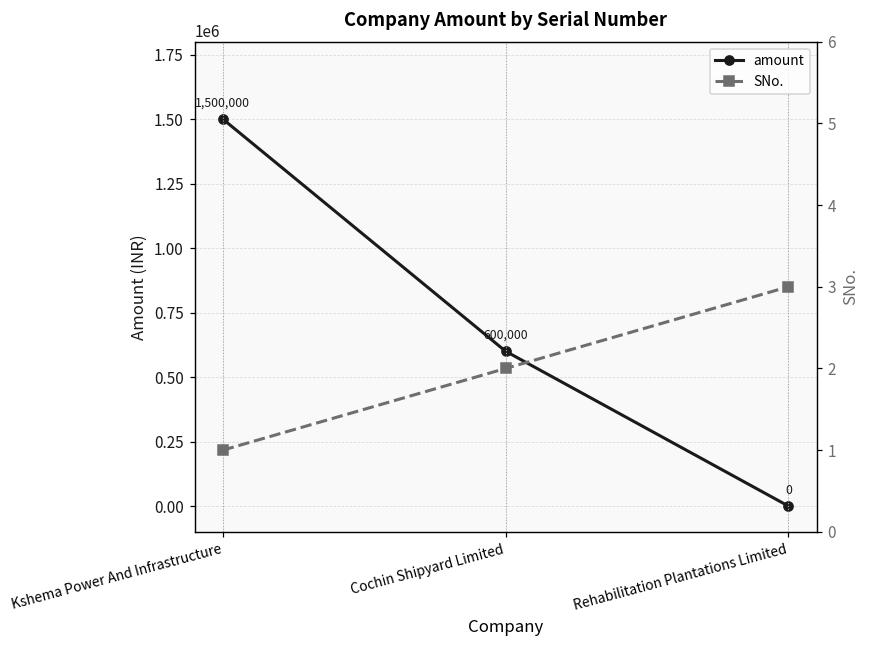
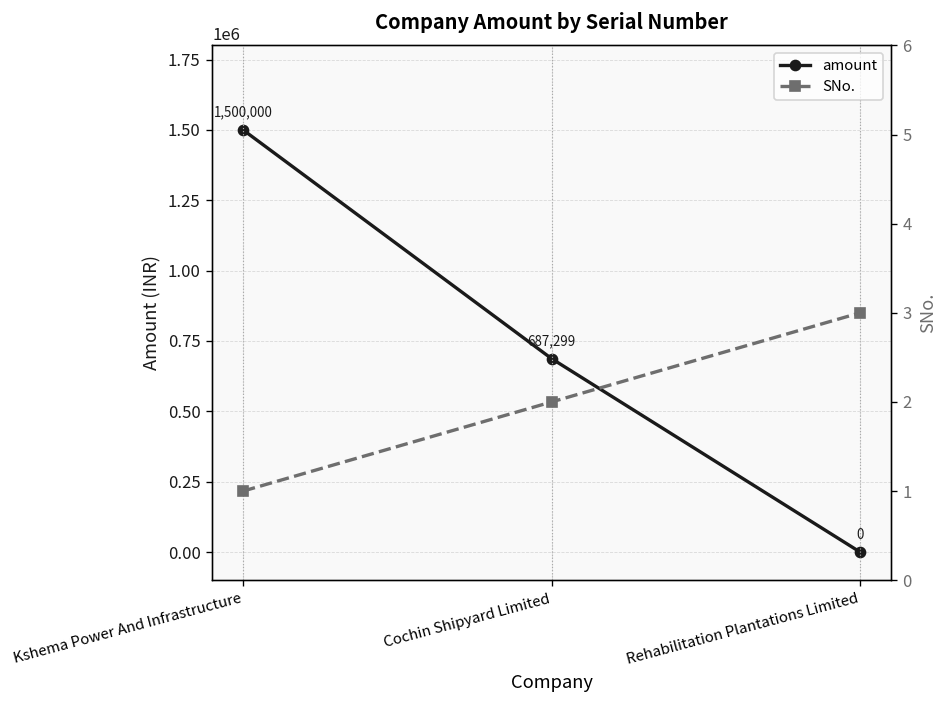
amount, Cochin Shipyard Limited: 600,000 -> 687,299
